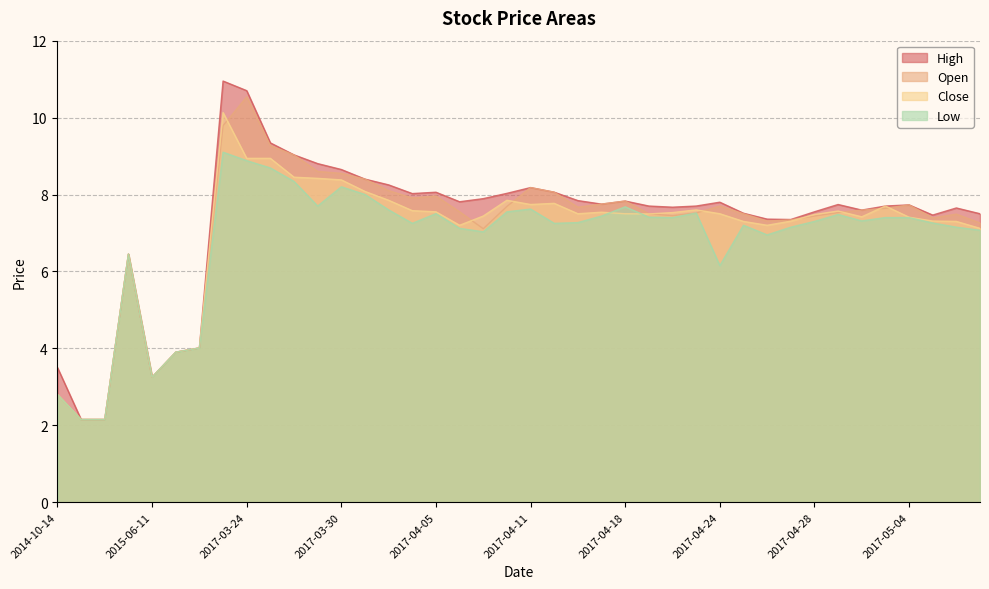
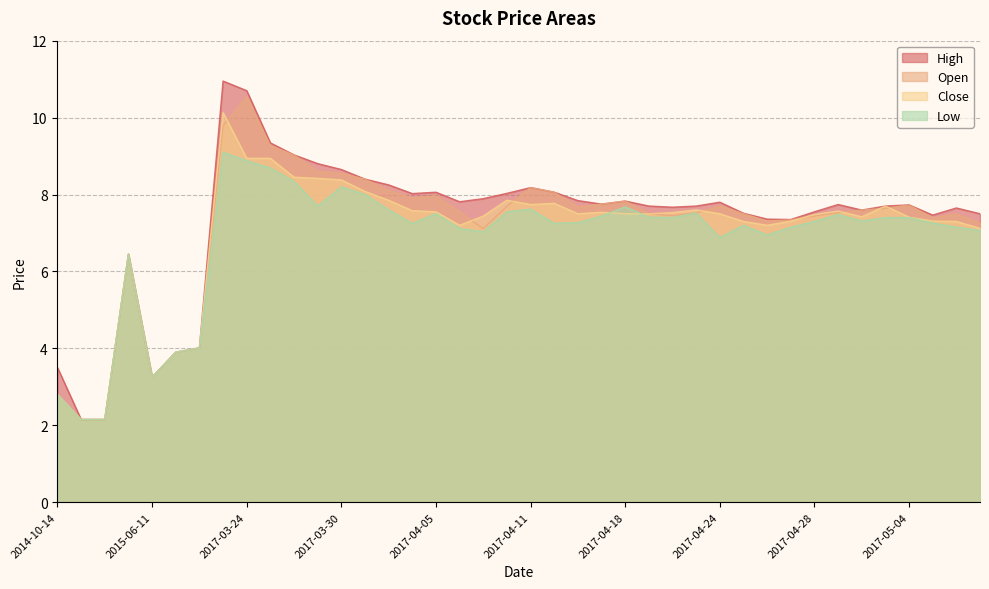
Low, 2017-04-24: 6.2 -> 6.9
